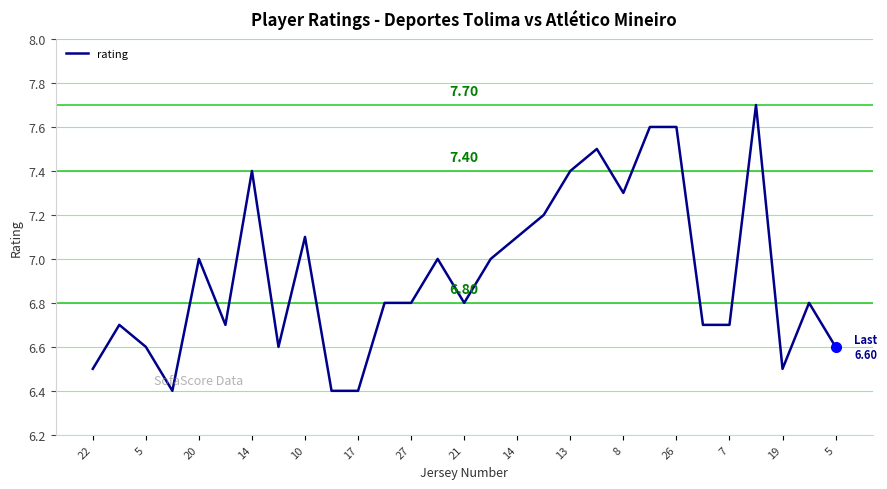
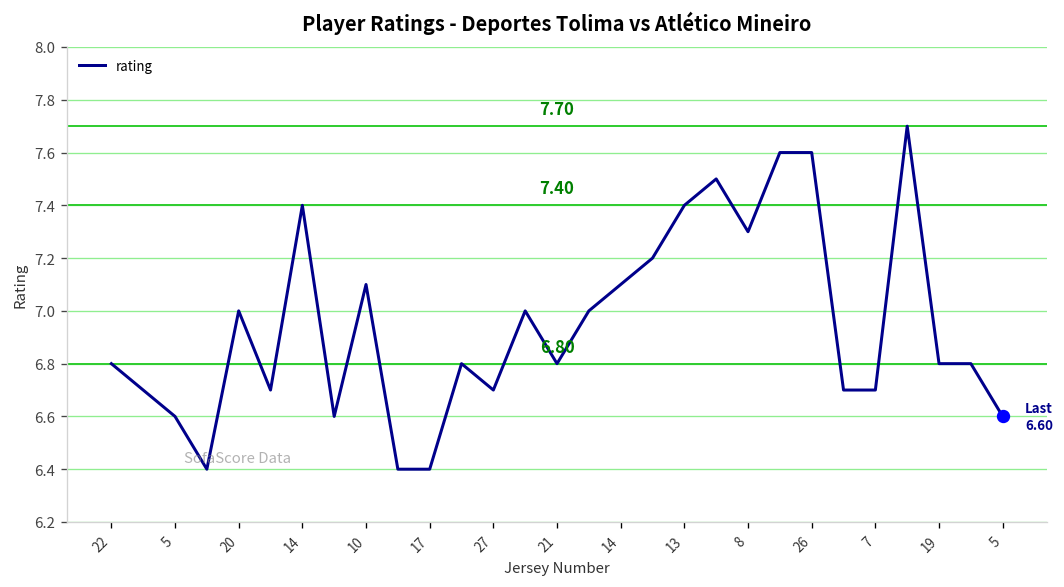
rating, 22: 6.5 -> 6.8
rating, 27: 6.8 -> 6.7
rating, 19: 6.5 -> 6.8
